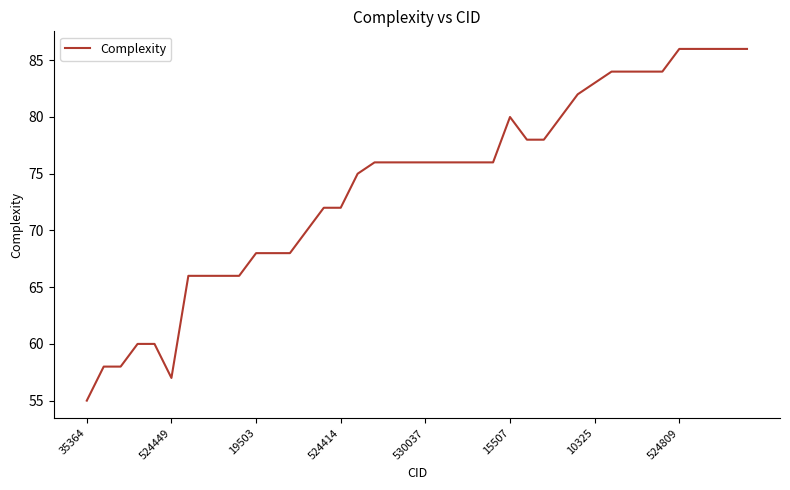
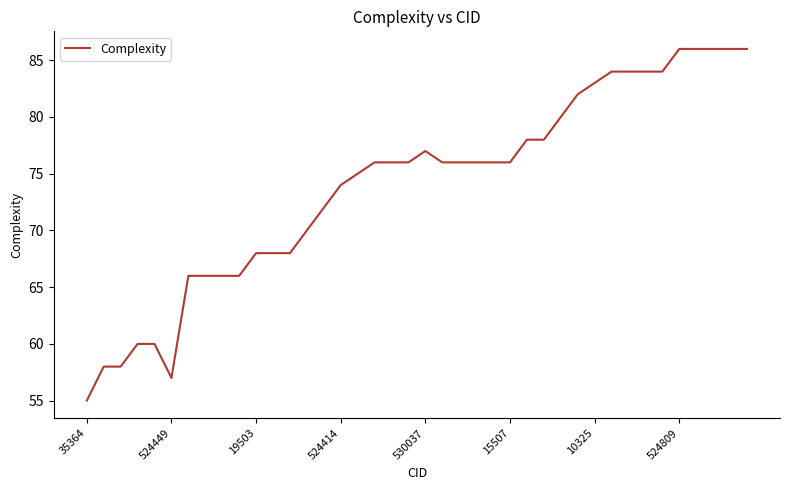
524414: 72 -> 74
530037: 76 -> 77
15507: 80 -> 76
